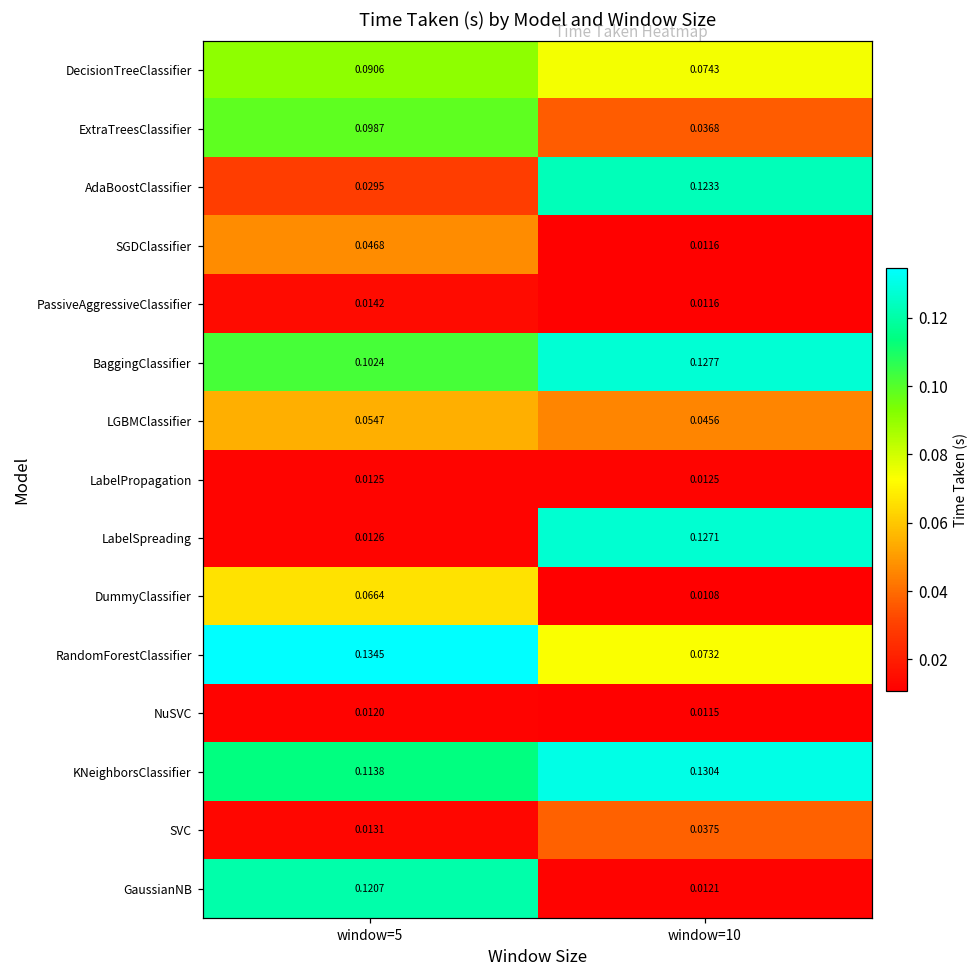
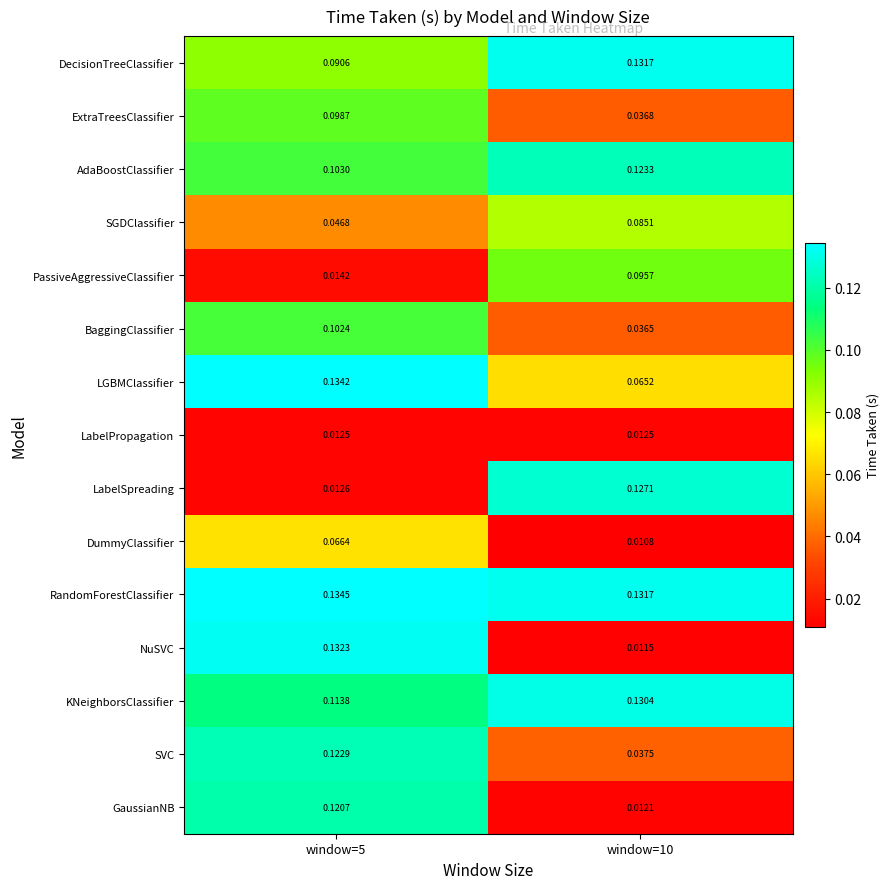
DecisionTreeClassifier, window=10: 0.0743 -> 0.1317
AdaBoostClassifier, window=5: 0.0295 -> 0.1030
SGDClassifier, window=10: 0.0116 -> 0.0851
PassiveAggressiveClassifier, window=10: 0.0116 -> 0.0957
BaggingClassifier, window=10: 0.1277 -> 0.0365
LGBMClassifier, window=5: 0.0547 -> 0.1342
LGBMClassifier, window=10: 0.0456 -> 0.0652
RandomForestClassifier, window=10: 0.0732 -> 0.1317
NuSVC, window=5: 0.0120 -> 0.1323
SVC, window=5: 0.0131 -> 0.1229
